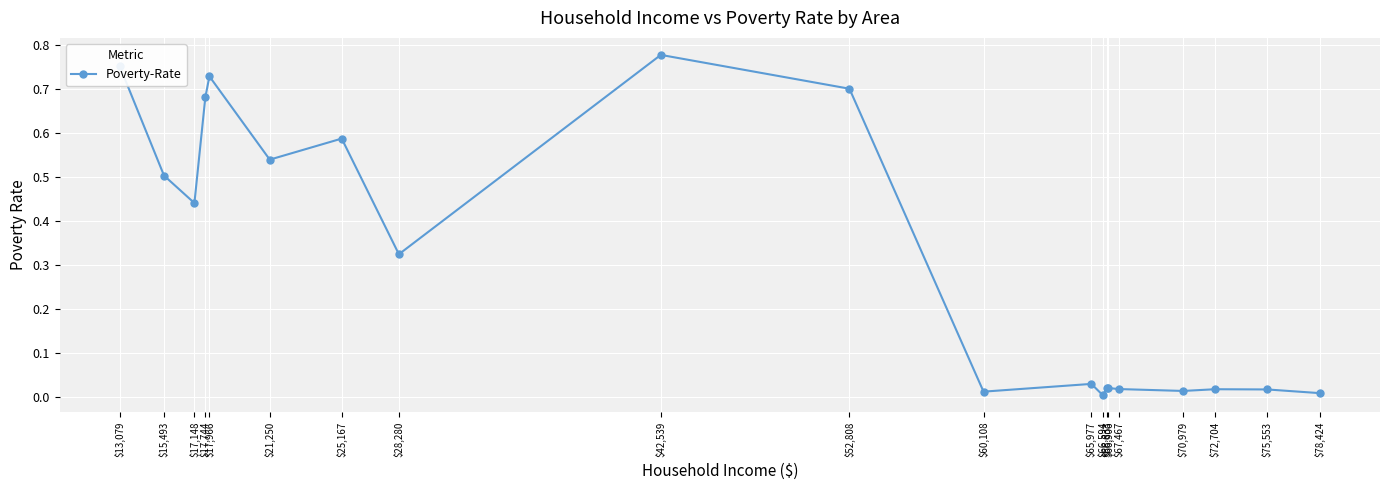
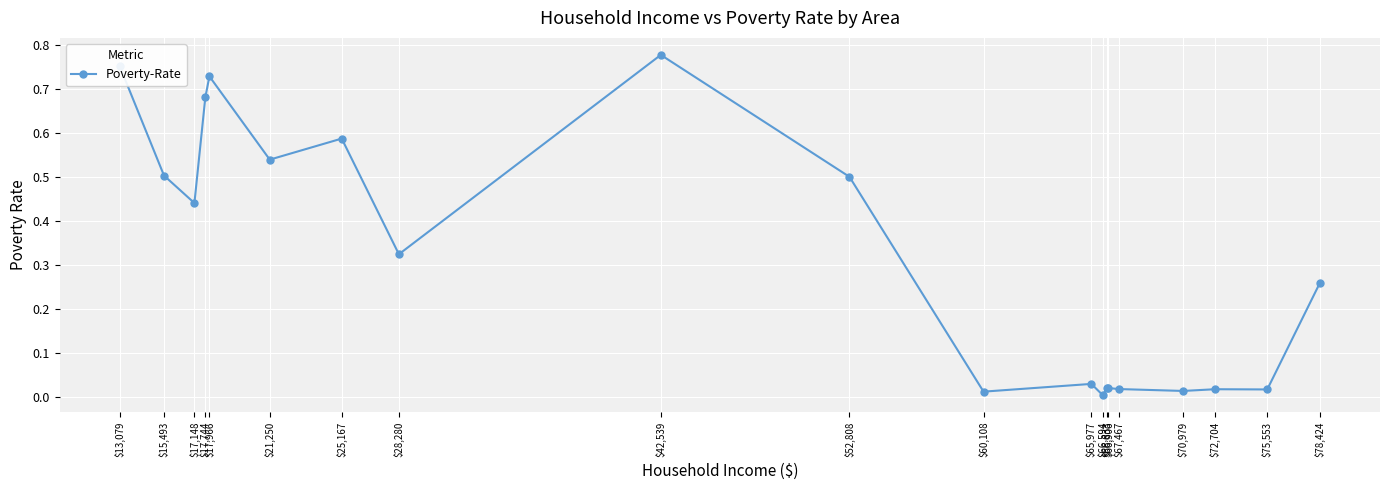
$52,808: 0.7 -> 0.5
$78,424: 0.01 -> 0.26
